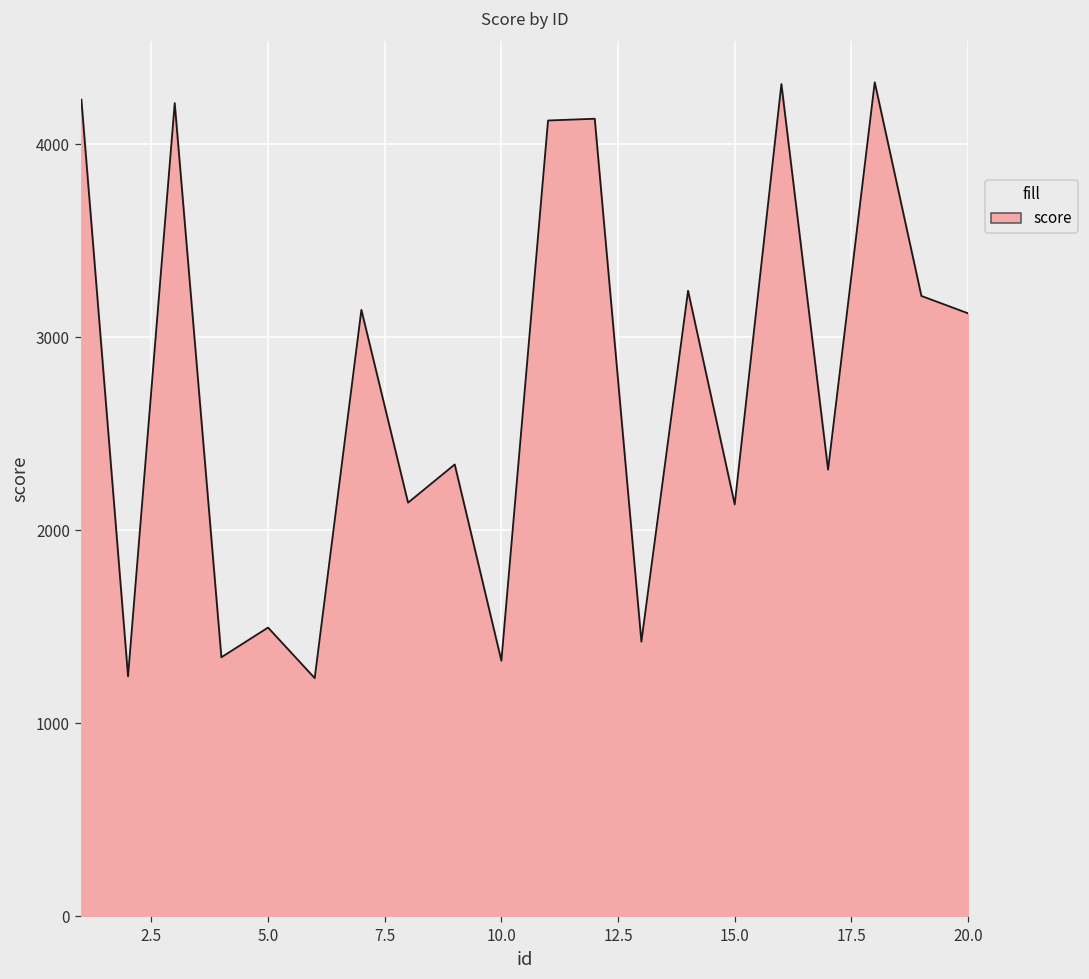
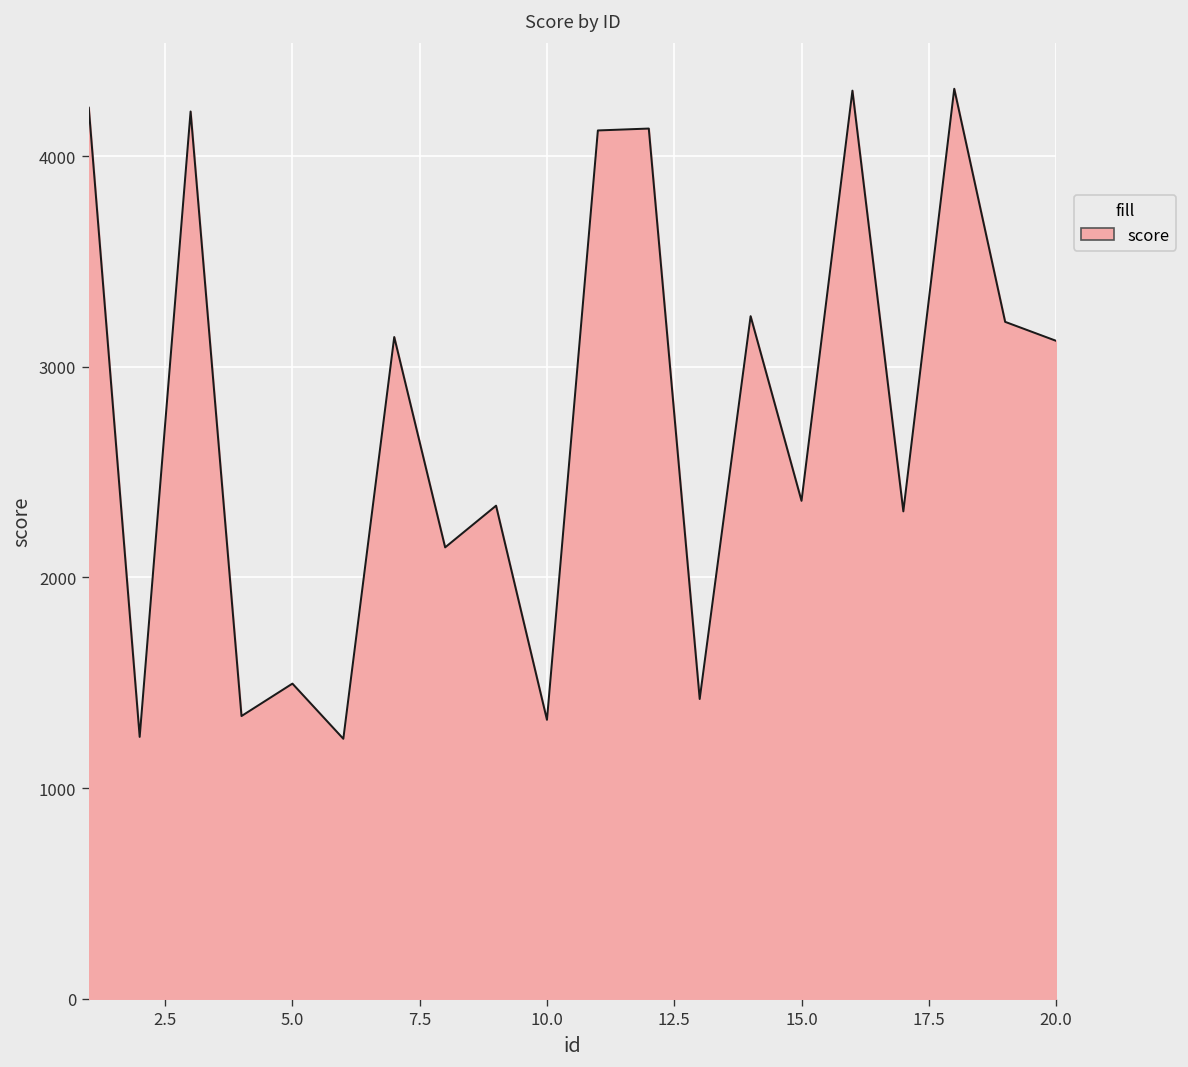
15.0: 2130 -> 2360
